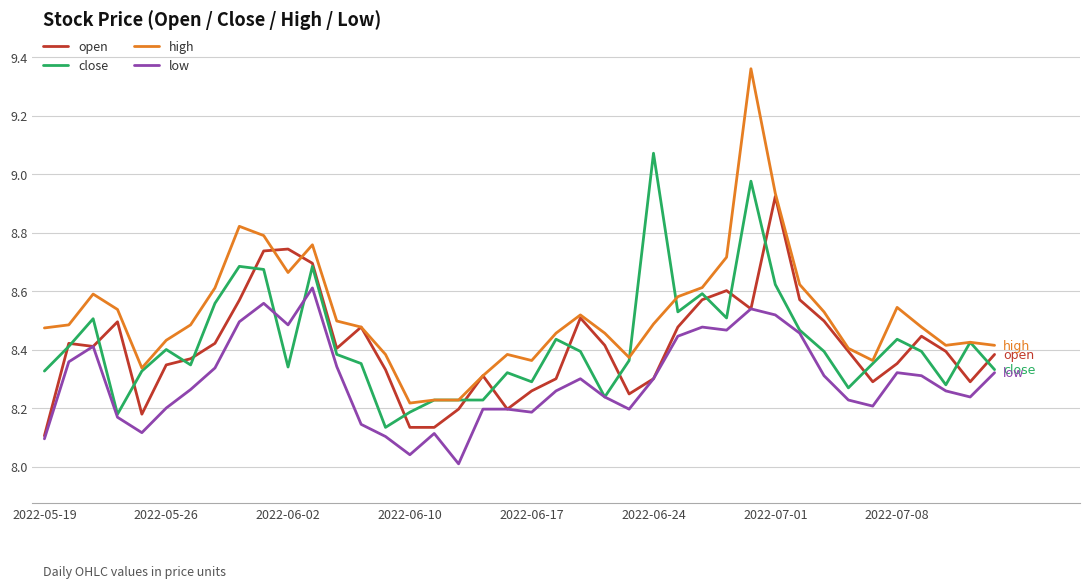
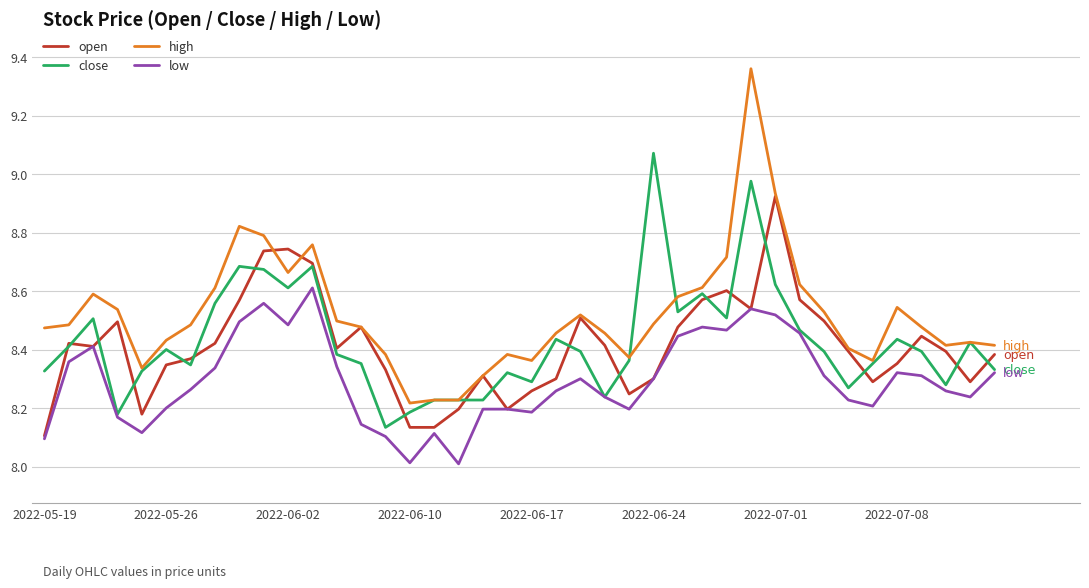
close, 2022-06-02: 8.34 -> 8.61
low, 2022-06-10: 8.04 -> 8.01
